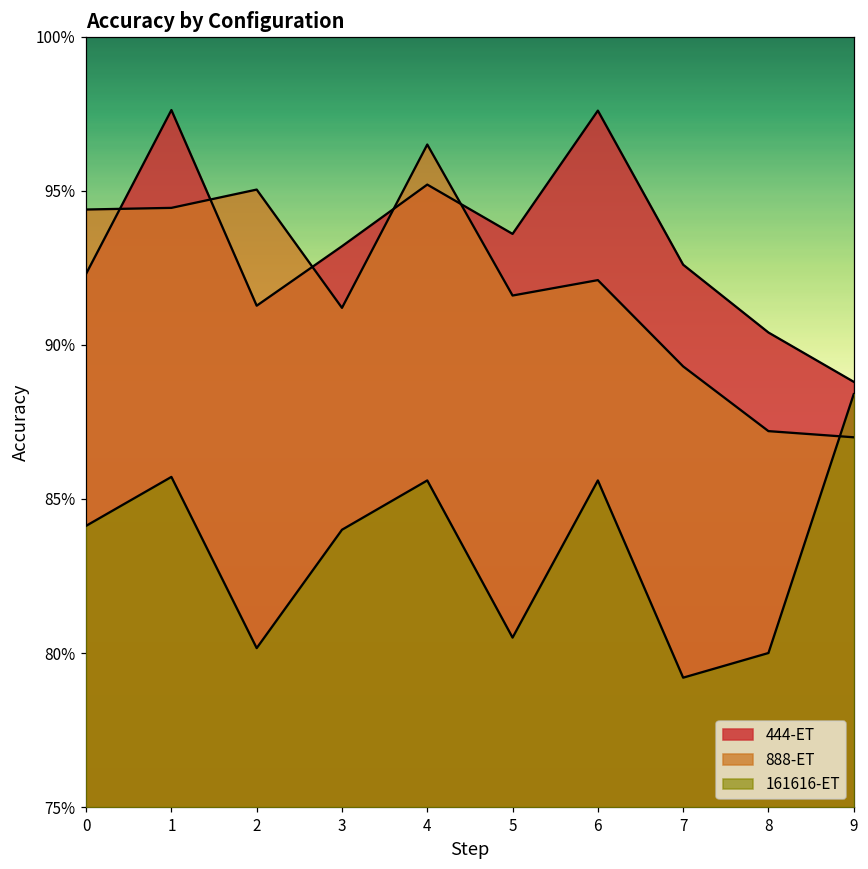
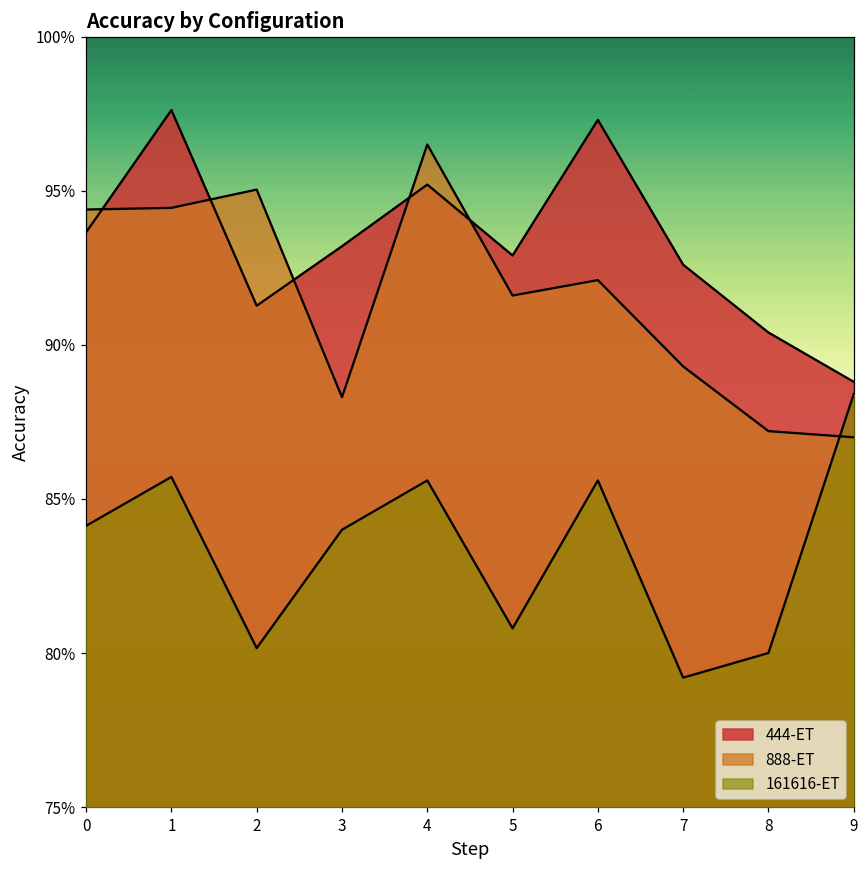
444-ET, 0: 92.3% -> 93.7%
888-ET, 3: 91.2% -> 88.3%
444-ET, 5: 93.6% -> 92.9%
161616-ET, 5: 80.5% -> 80.8%
444-ET, 6: 97.6% -> 97.3%
